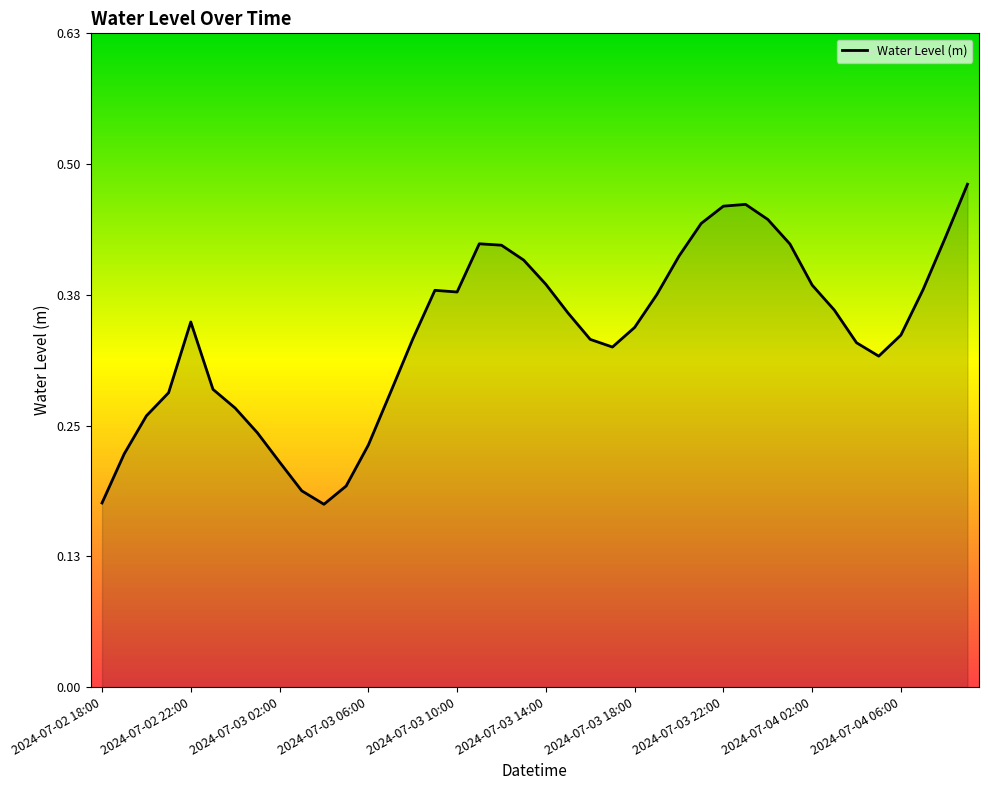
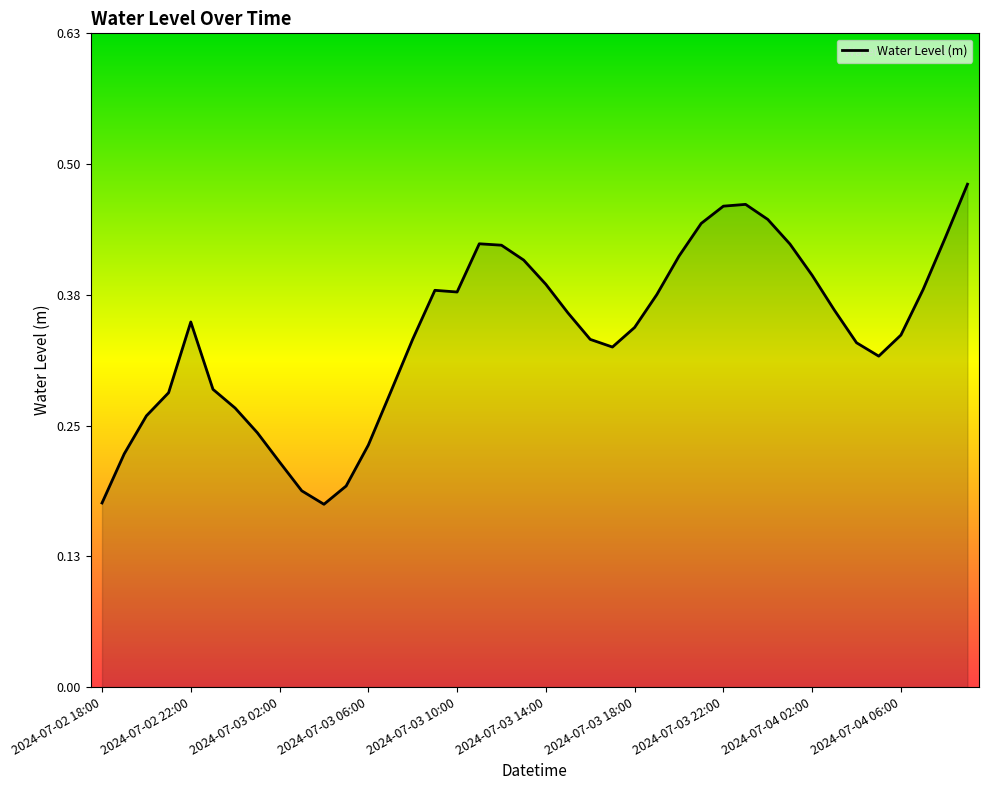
2024-07-04 02:00: 0.387 -> 0.396
